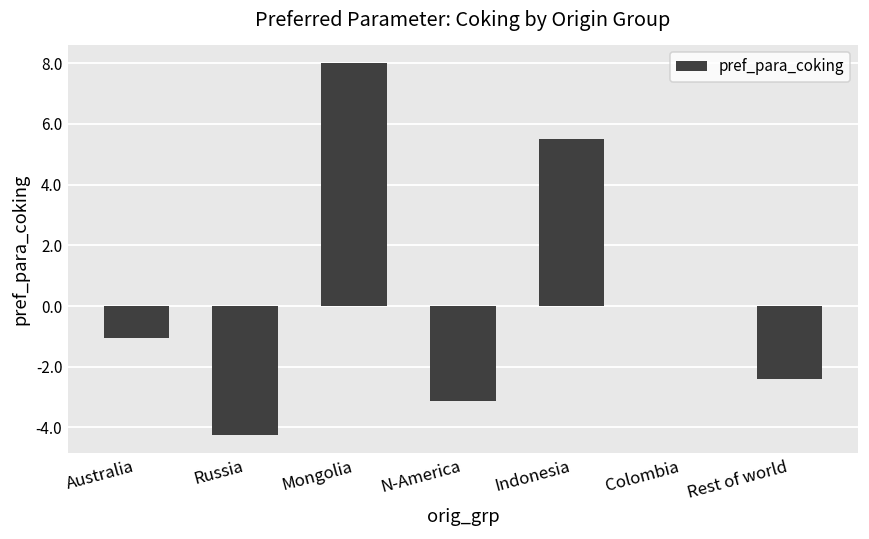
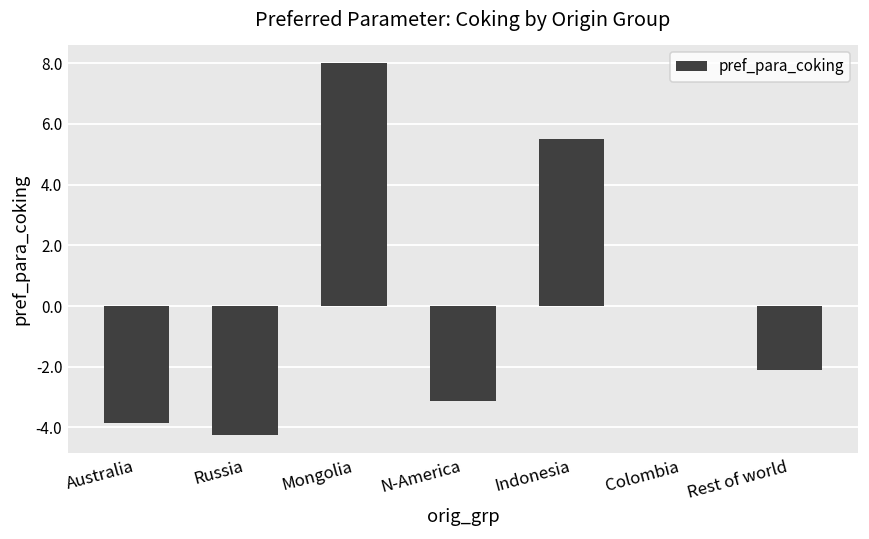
Australia: -1.0 -> -3.9
Rest of world: -2.4 -> -2.1
